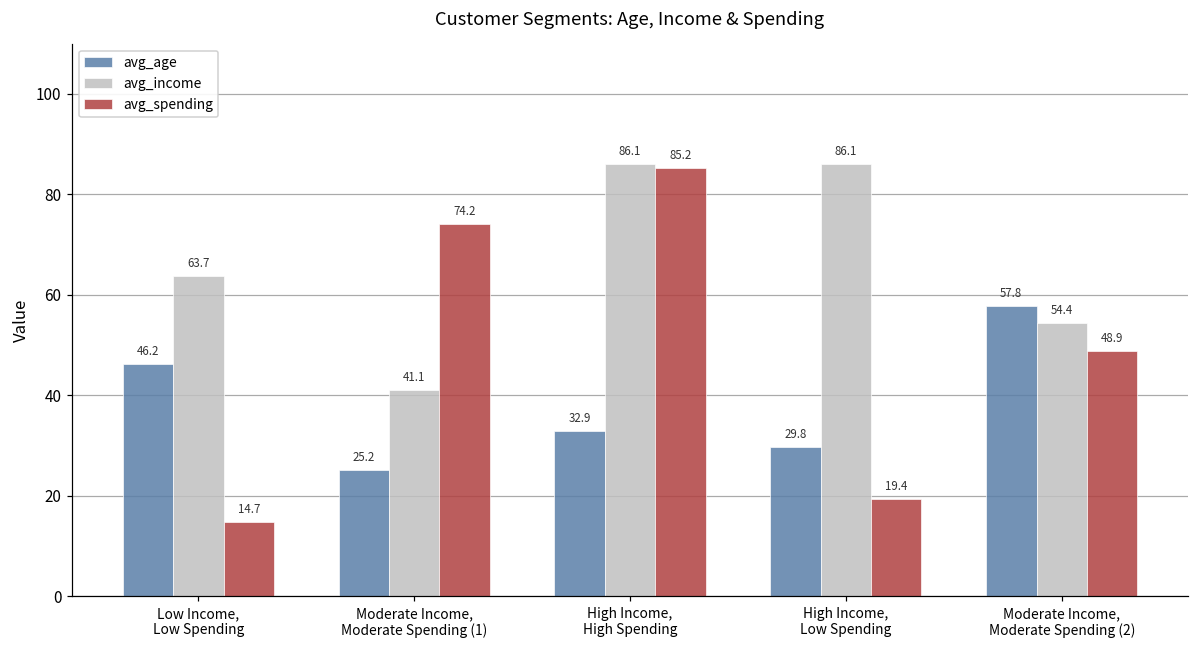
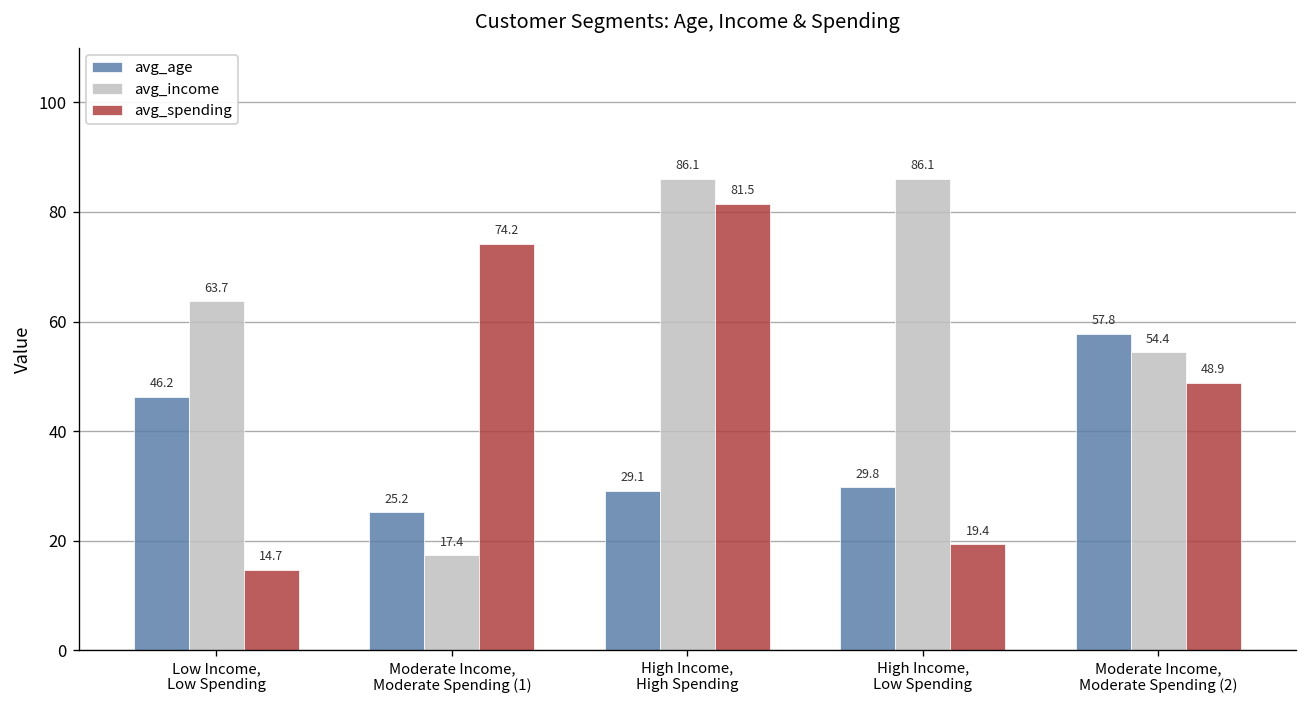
avg_income, Moderate Income, Moderate Spending (1): 41.1 -> 17.4
avg_age, High Income, High Spending: 32.9 -> 29.1
avg_spending, High Income, High Spending: 85.2 -> 81.5
